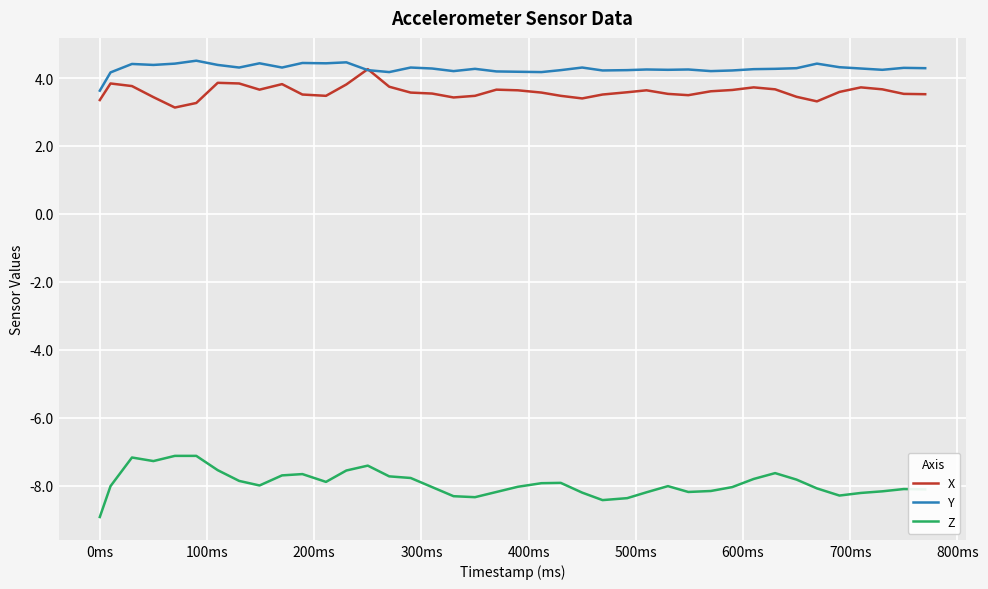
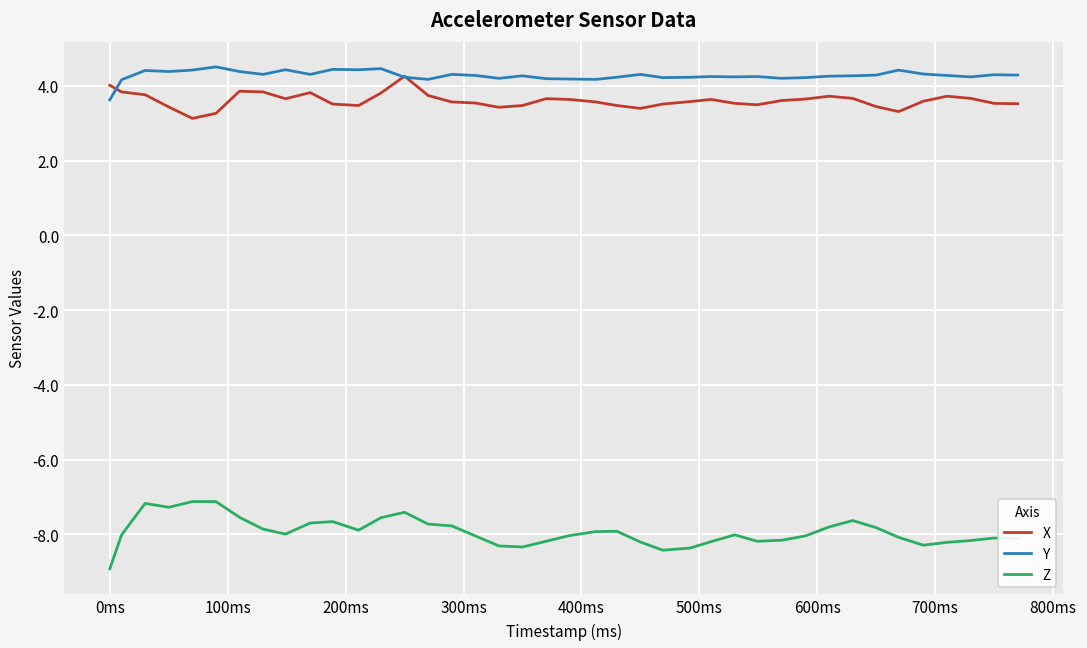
X, 0ms: 3.4 -> 4.0
